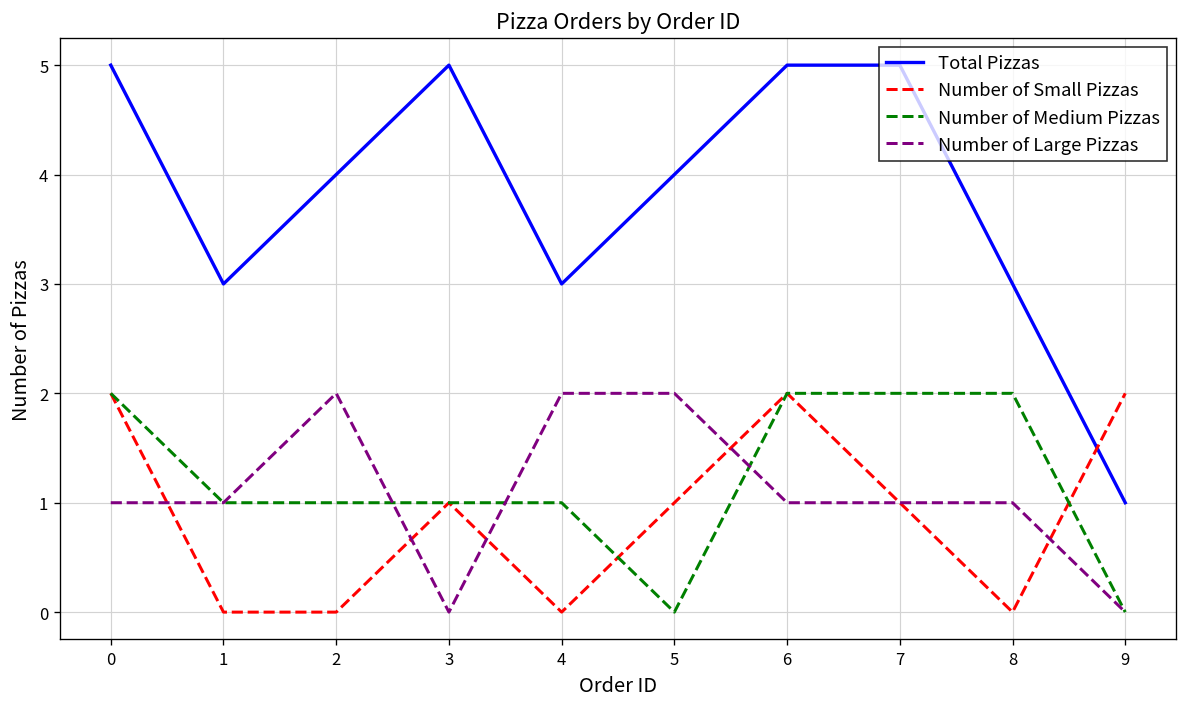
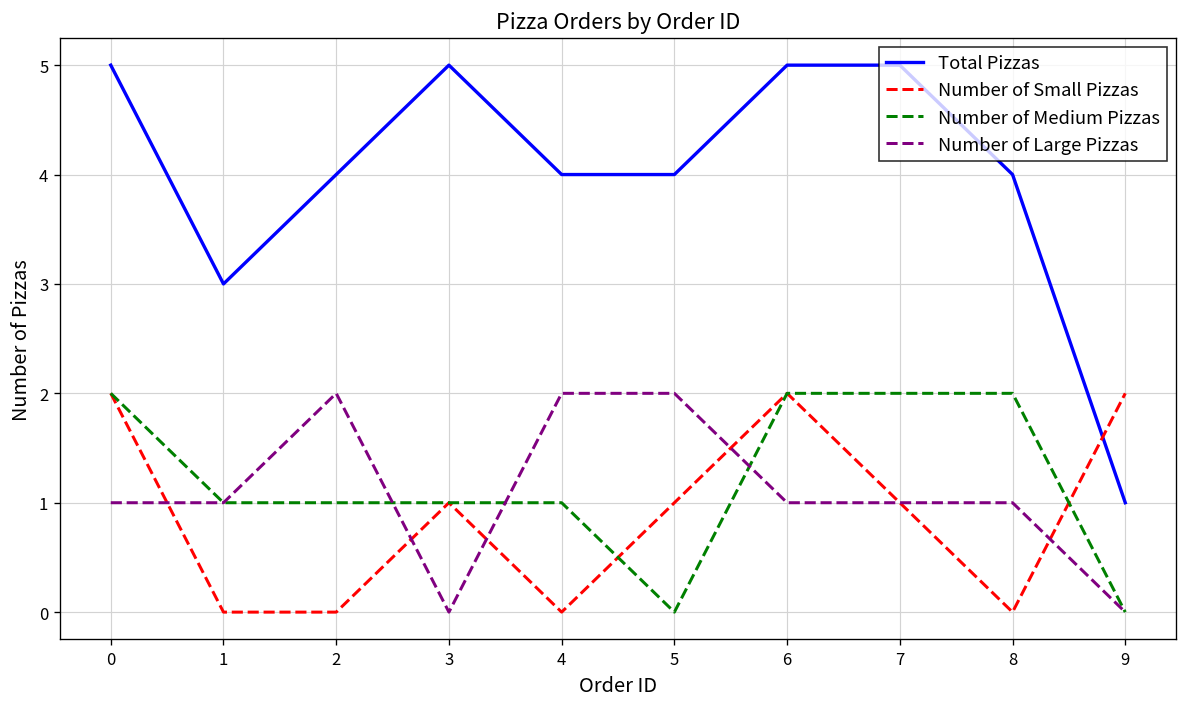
Total Pizzas, 4: 3 -> 4
Total Pizzas, 8: 3 -> 4
